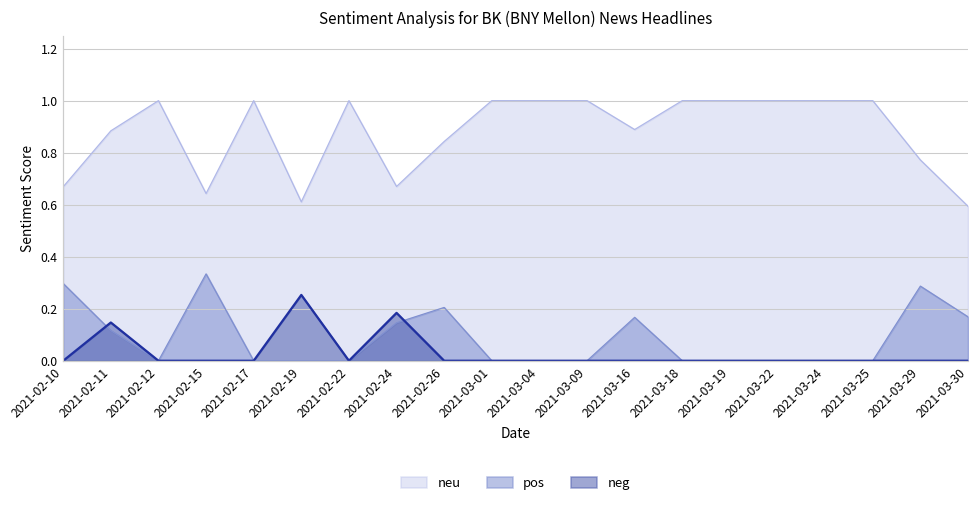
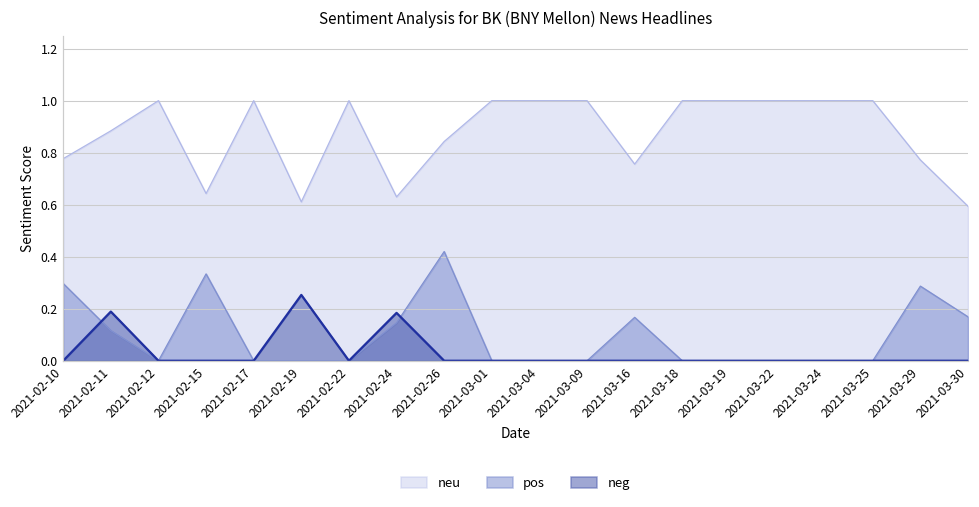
neu, 2021-02-10: 0.67 -> 0.78
neg, 2021-02-11: 0.15 -> 0.19
neu, 2021-02-24: 0.67 -> 0.63
pos, 2021-02-26: 0.21 -> 0.42
neu, 2021-03-16: 0.89 -> 0.76
